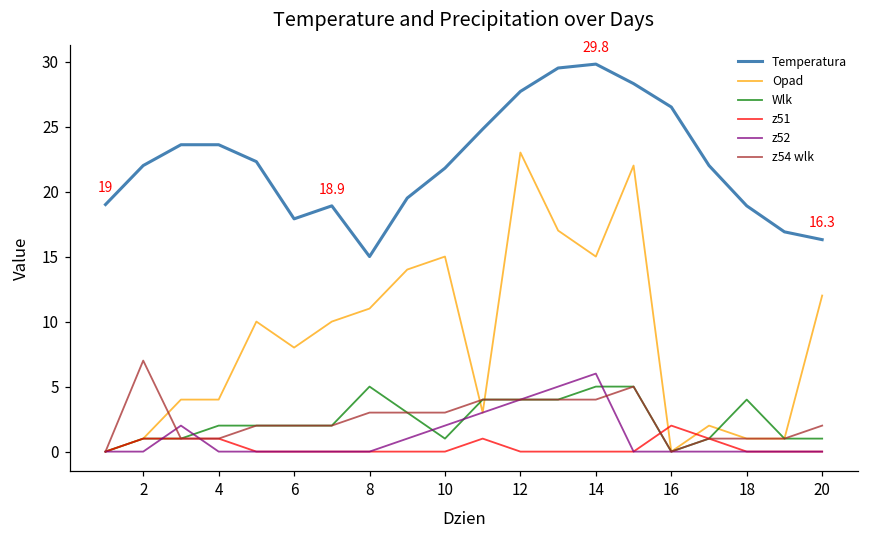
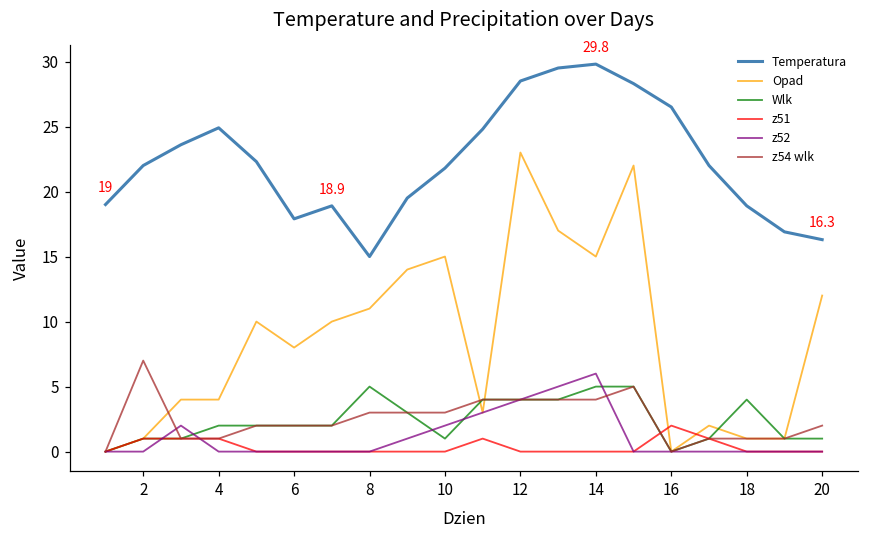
Temperatura, 4: 23.6 -> 24.9
Temperatura, 12: 27.7 -> 28.5
